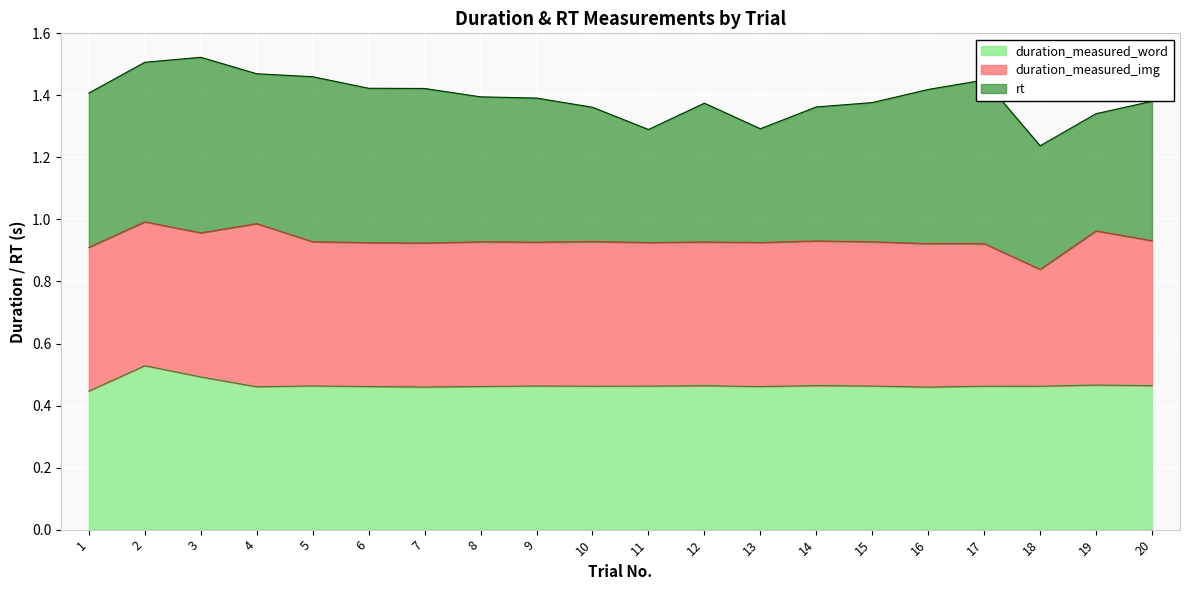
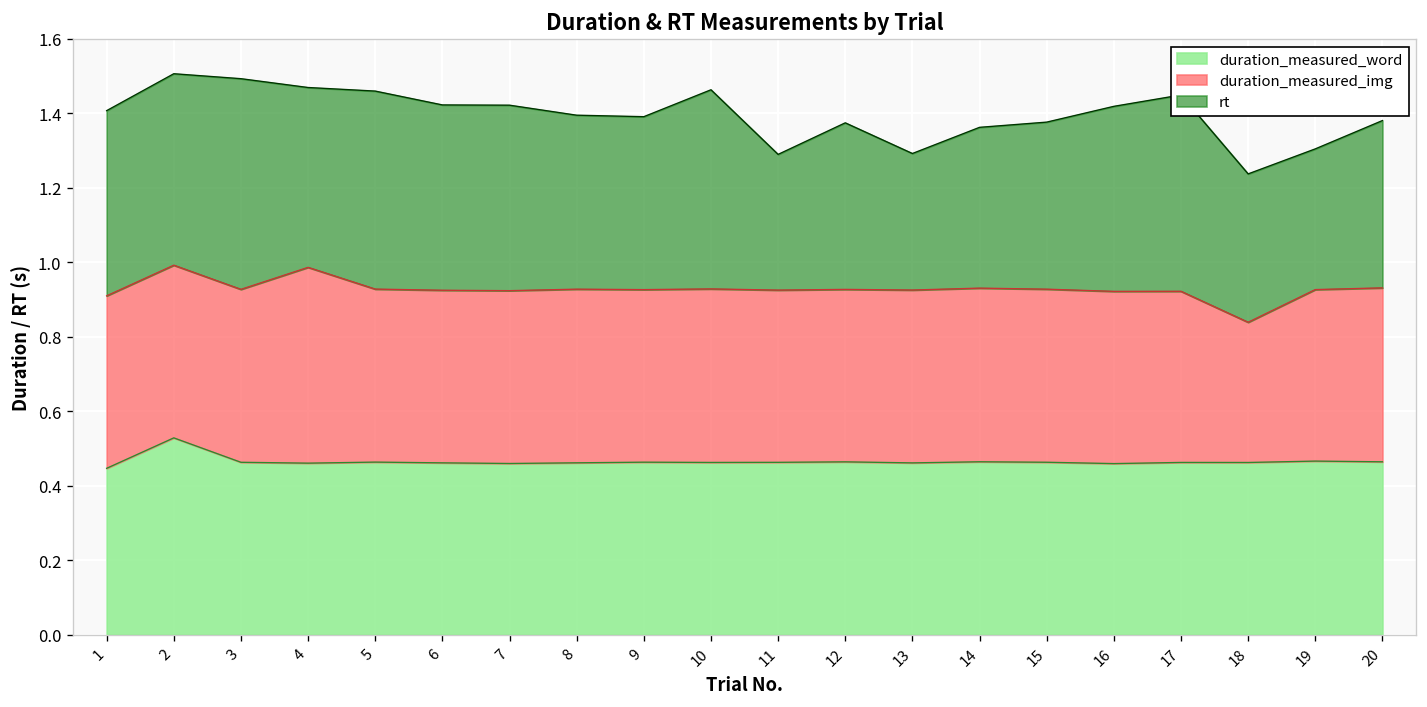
duration_measured_word, 3: 0.49 -> 0.46
rt, 10: 0.43 -> 0.54
duration_measured_img, 19: 0.50 -> 0.46
